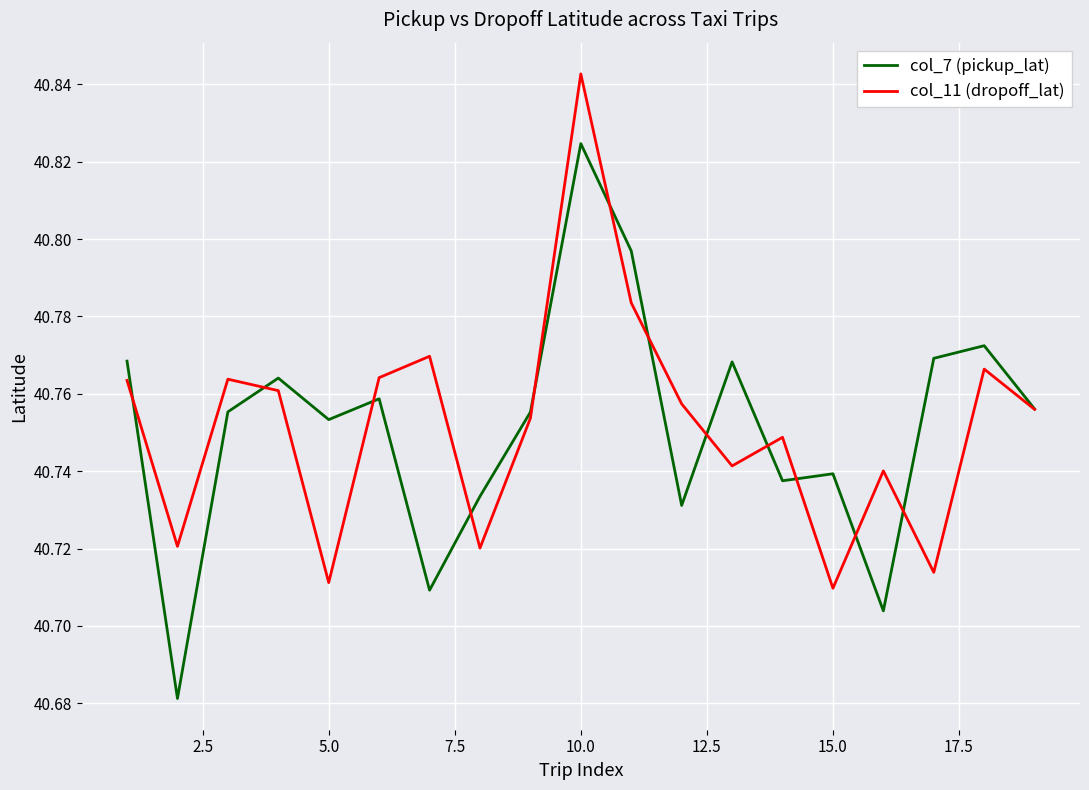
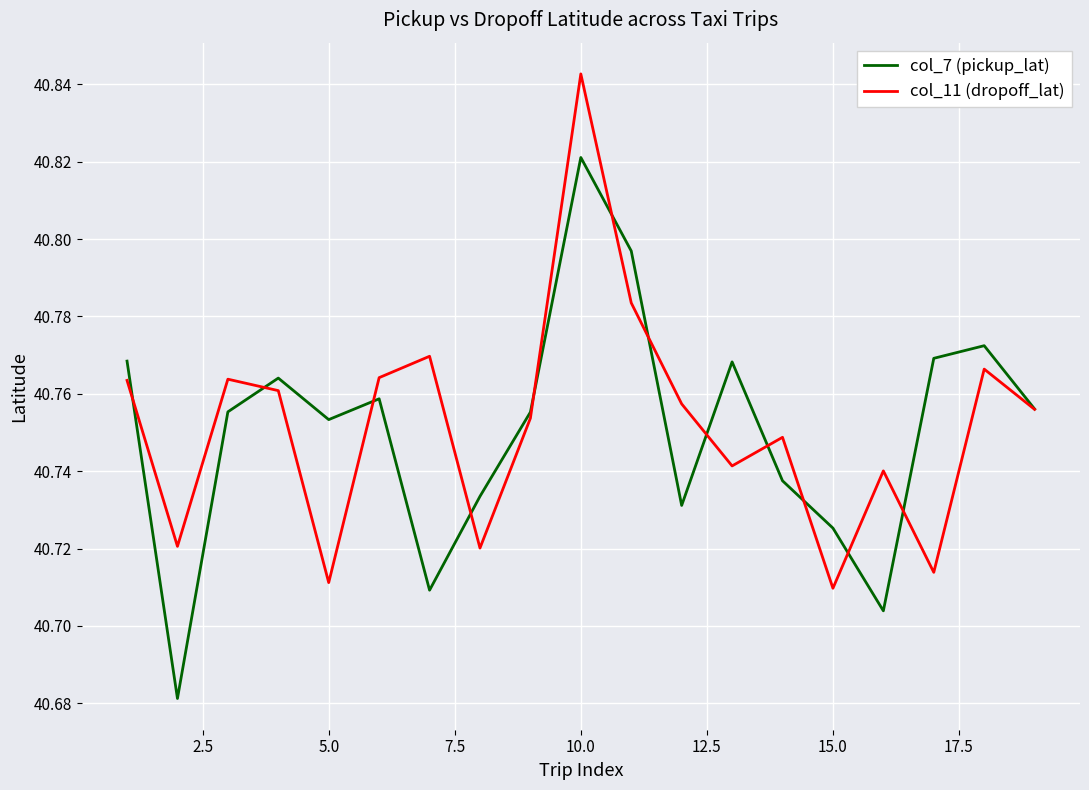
col_7 (pickup_lat), 10.0: 40.825 -> 40.821
col_7 (pickup_lat), 15.0: 40.739 -> 40.725
